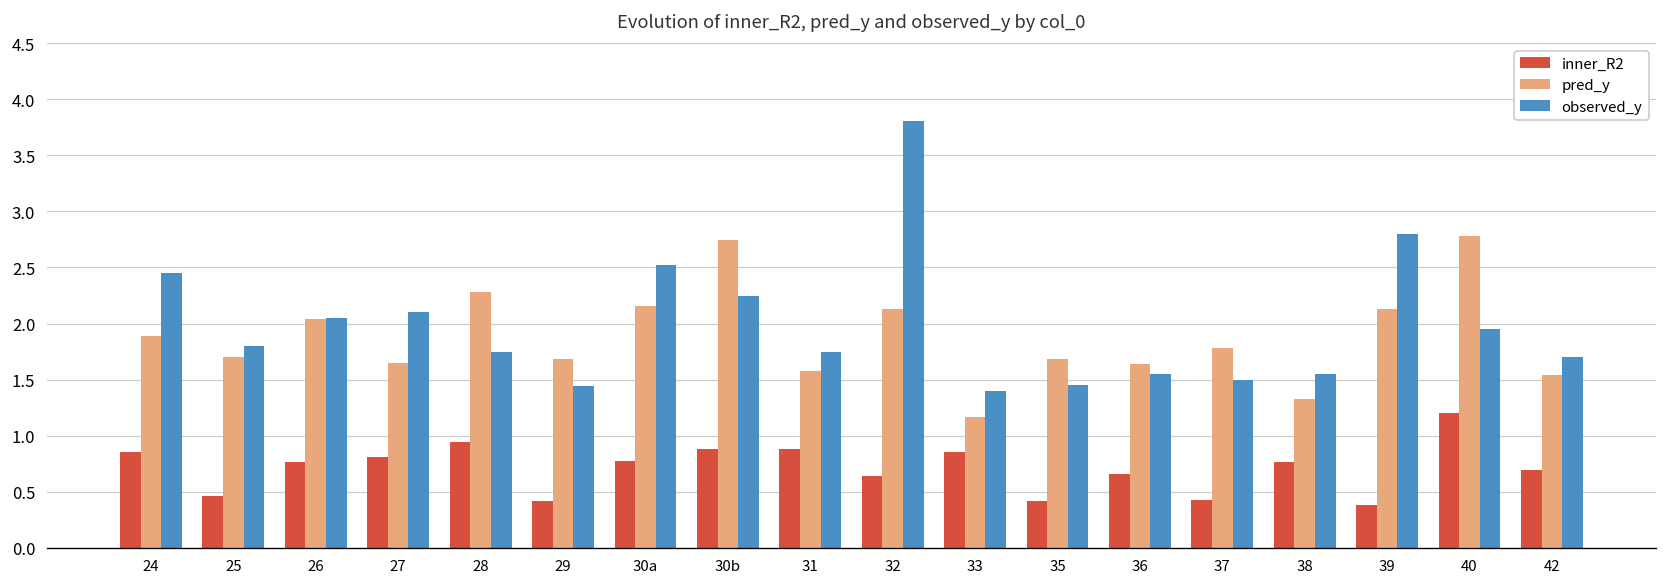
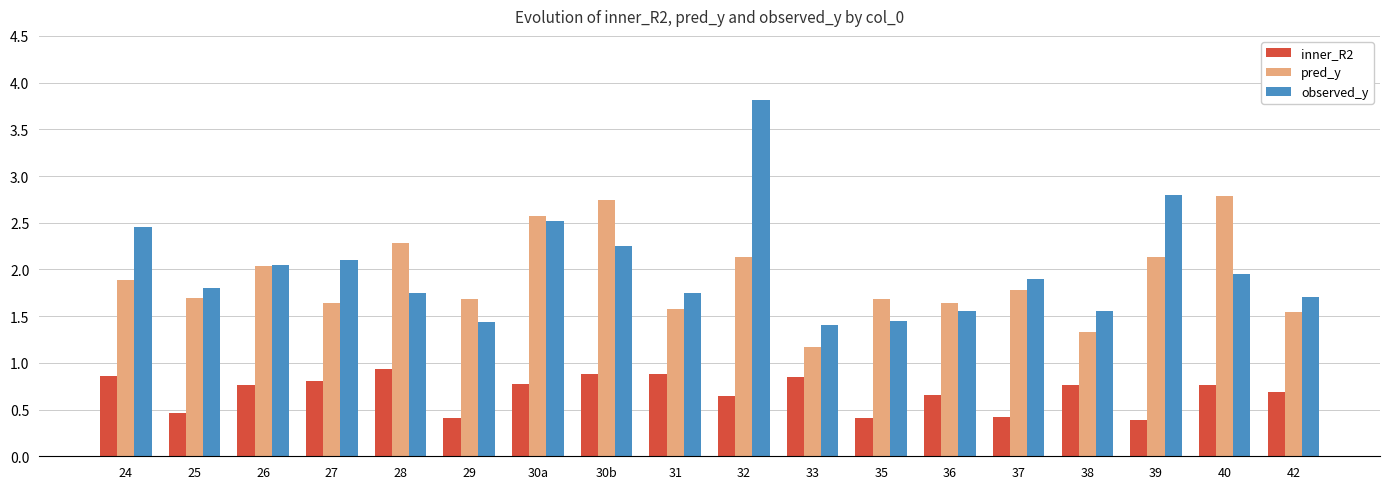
pred_y, 30a: 2.2 -> 2.6
observed_y, 37: 1.5 -> 1.9
inner_R2, 40: 1.2 -> 0.8
